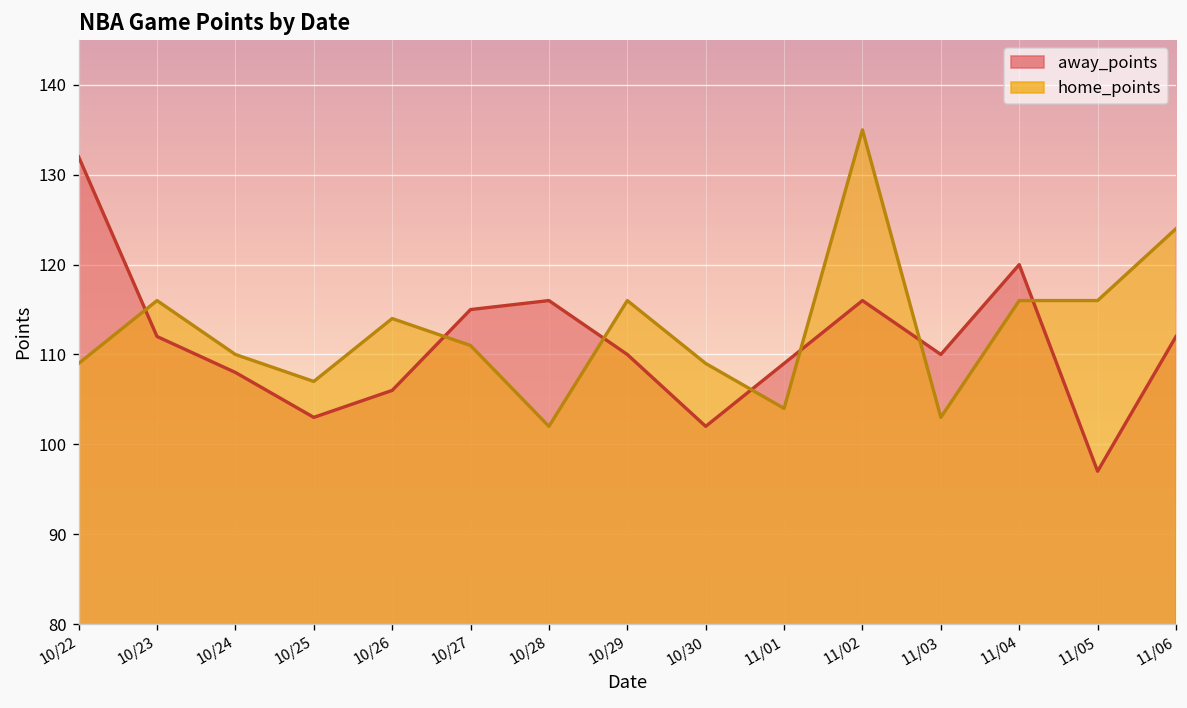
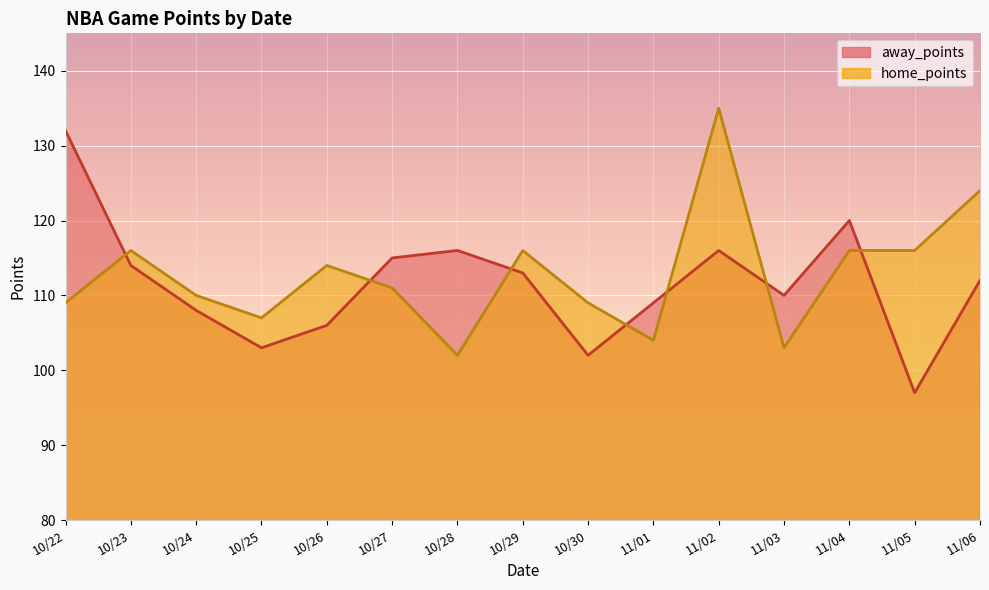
away_points, 10/23: 112 -> 114
away_points, 10/29: 110 -> 113
